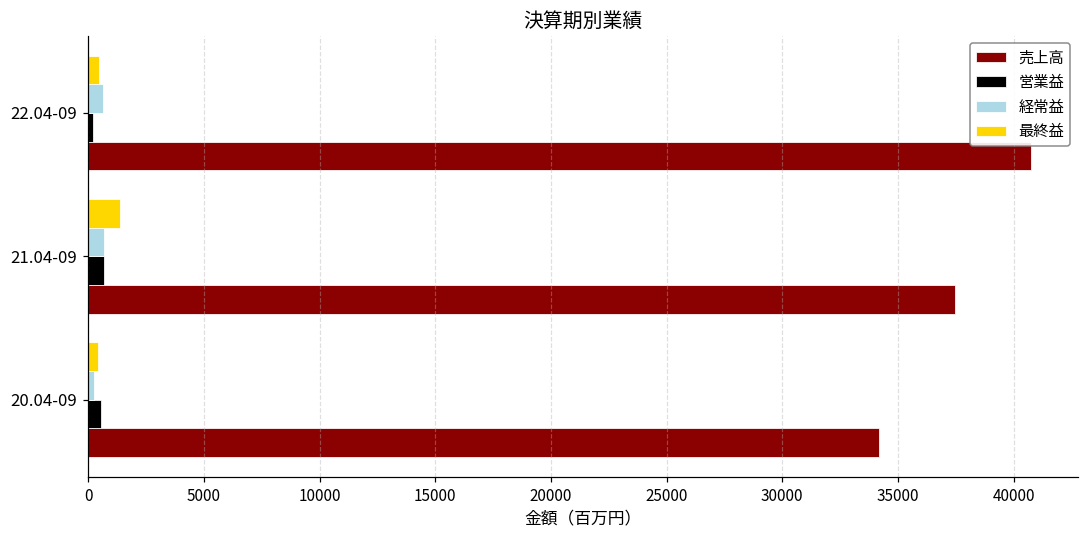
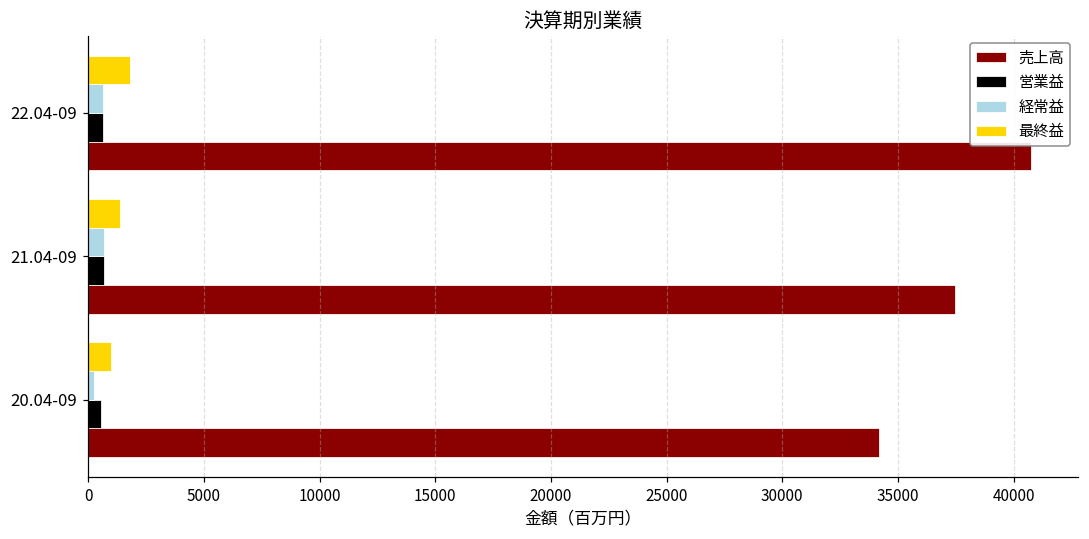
最終益, 22.04-09: 500 -> 1800
営業益, 22.04-09: 200 -> 600
最終益, 20.04-09: 400 -> 1000
